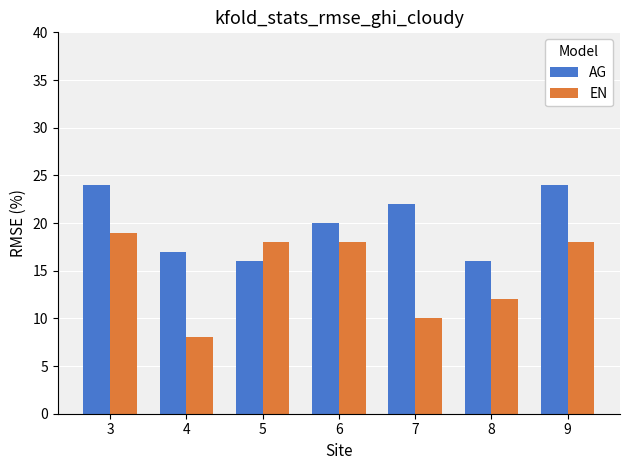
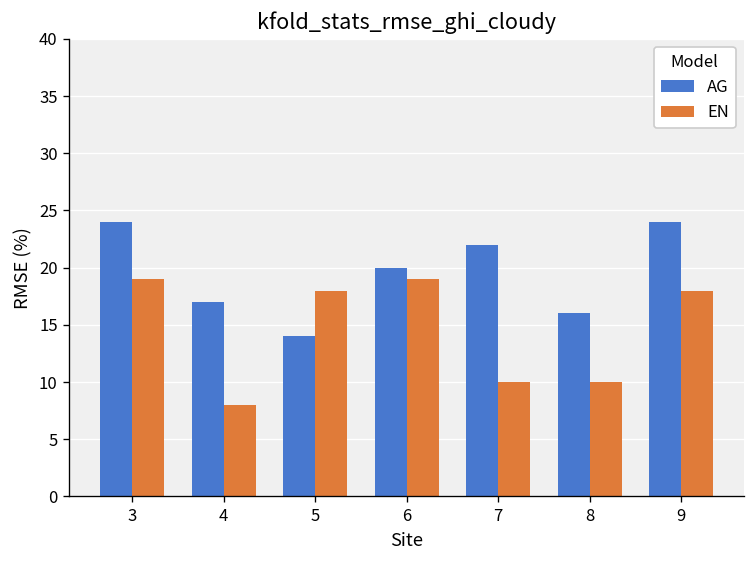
AG, 5: 16 -> 14
EN, 6: 18 -> 19
EN, 8: 12 -> 10
